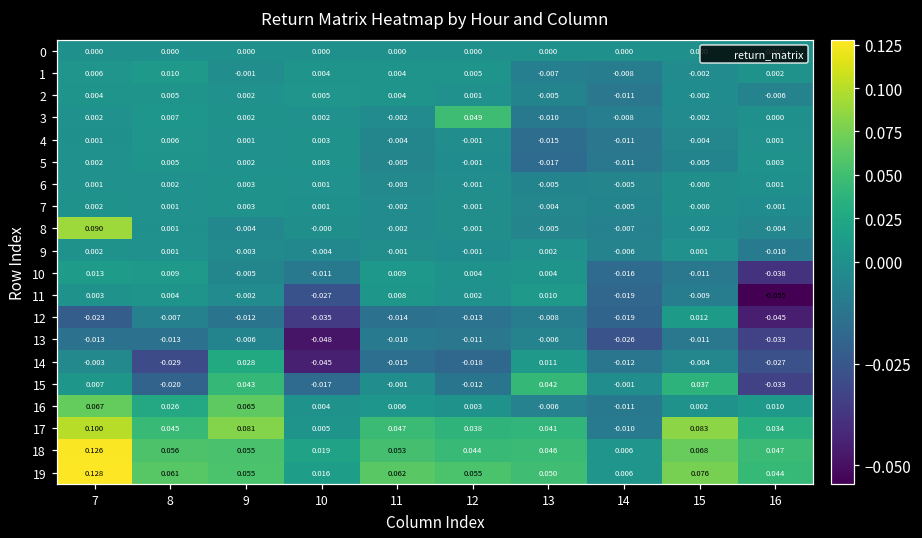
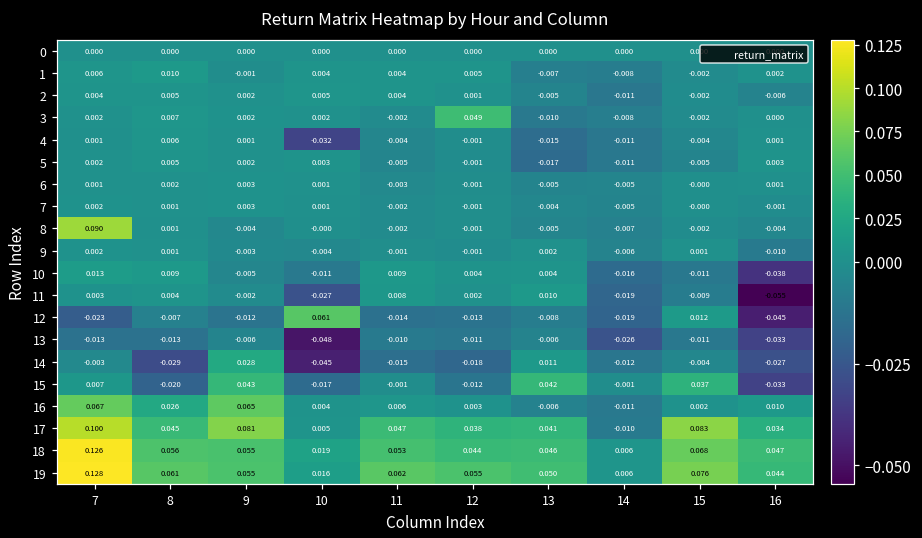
4, 10: 0.003 -> -0.032
12, 10: -0.035 -> 0.061
